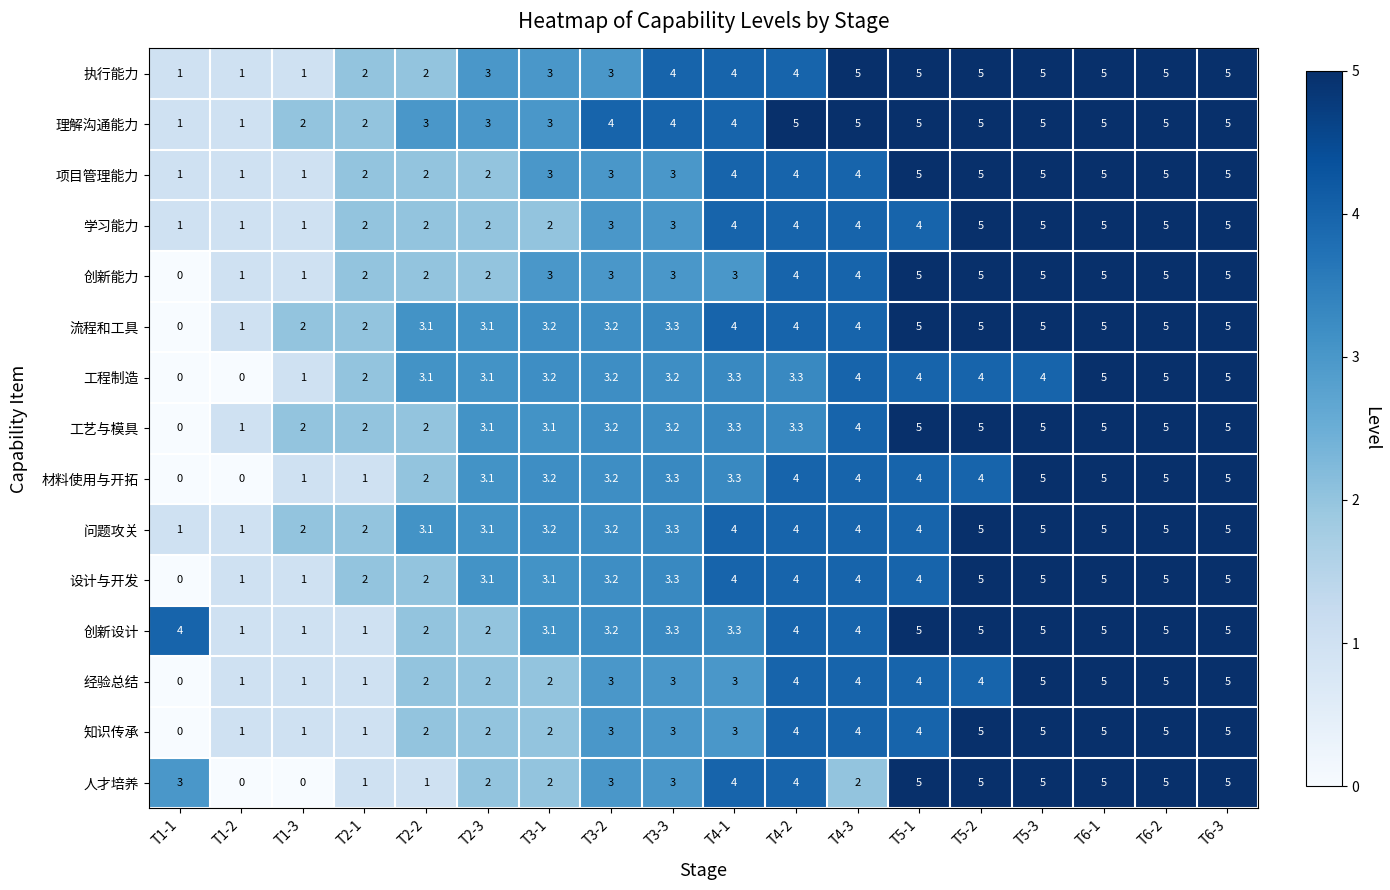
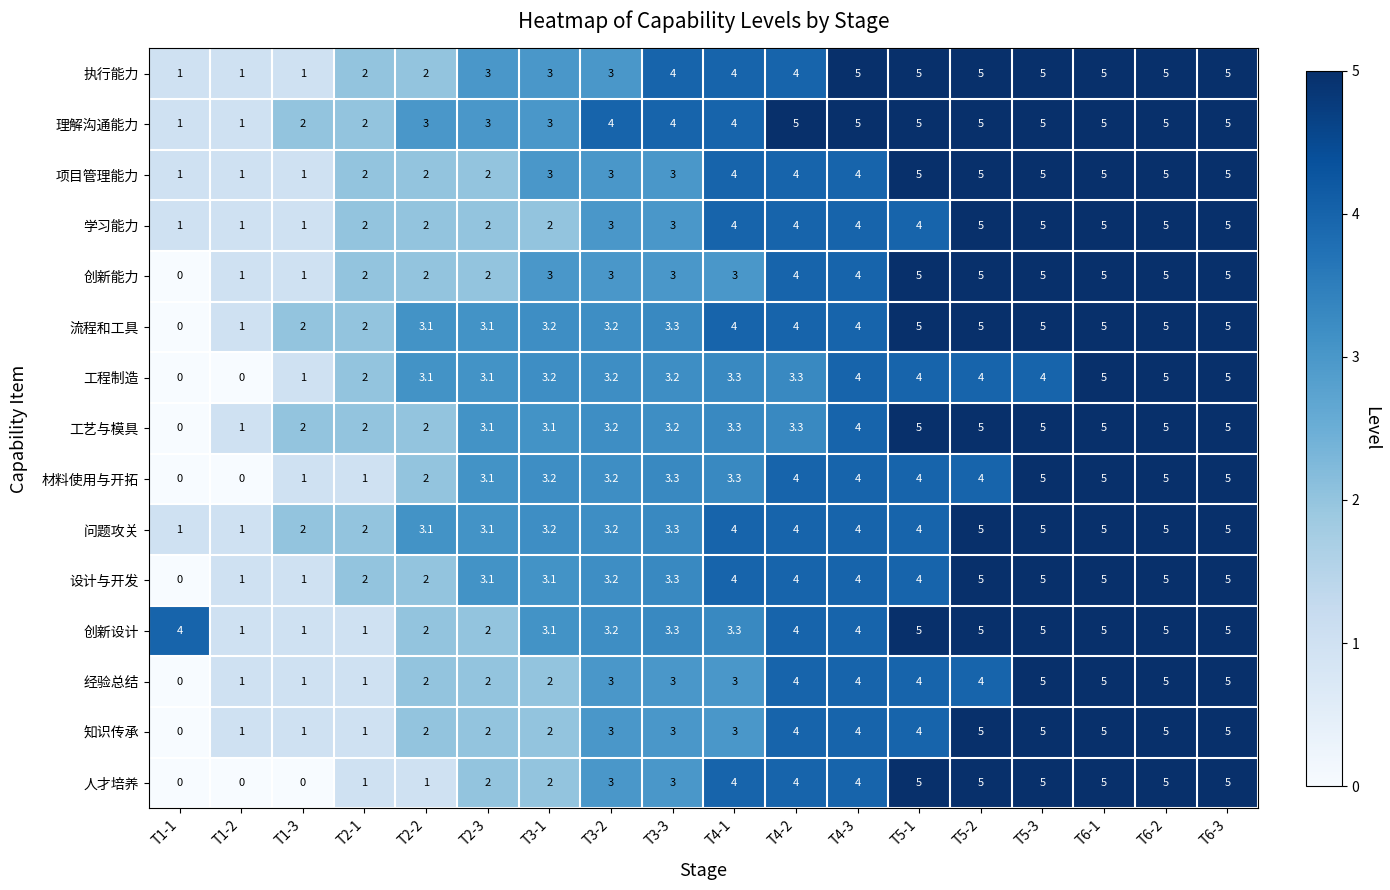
人才培养, T1-1: 3 -> 0
人才培养, T4-3: 2 -> 4
